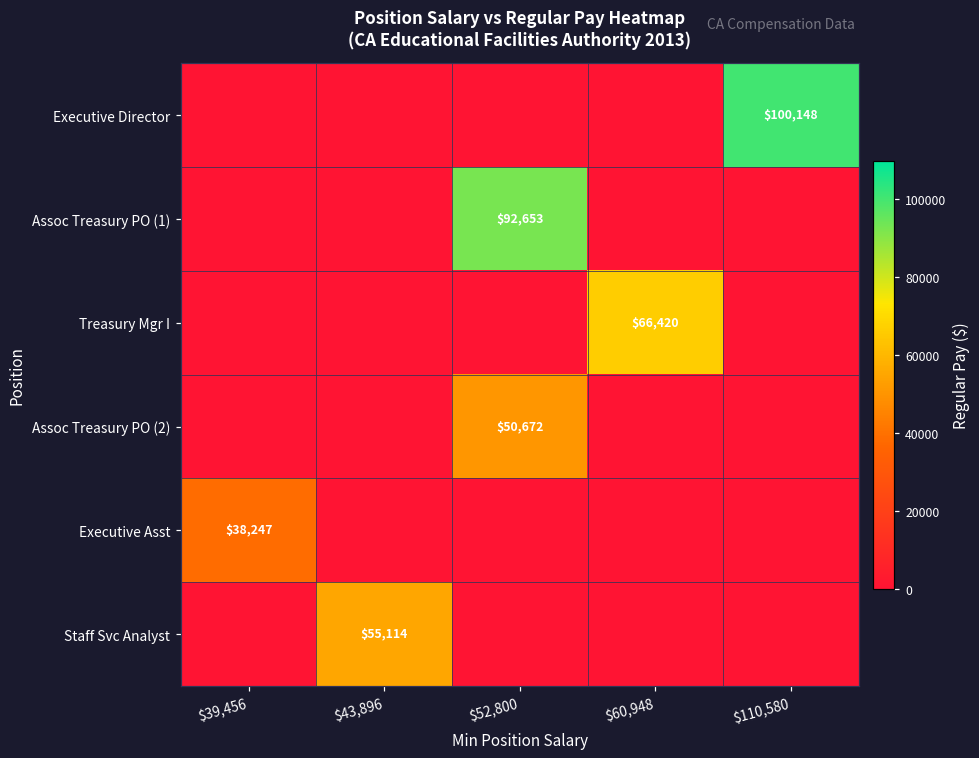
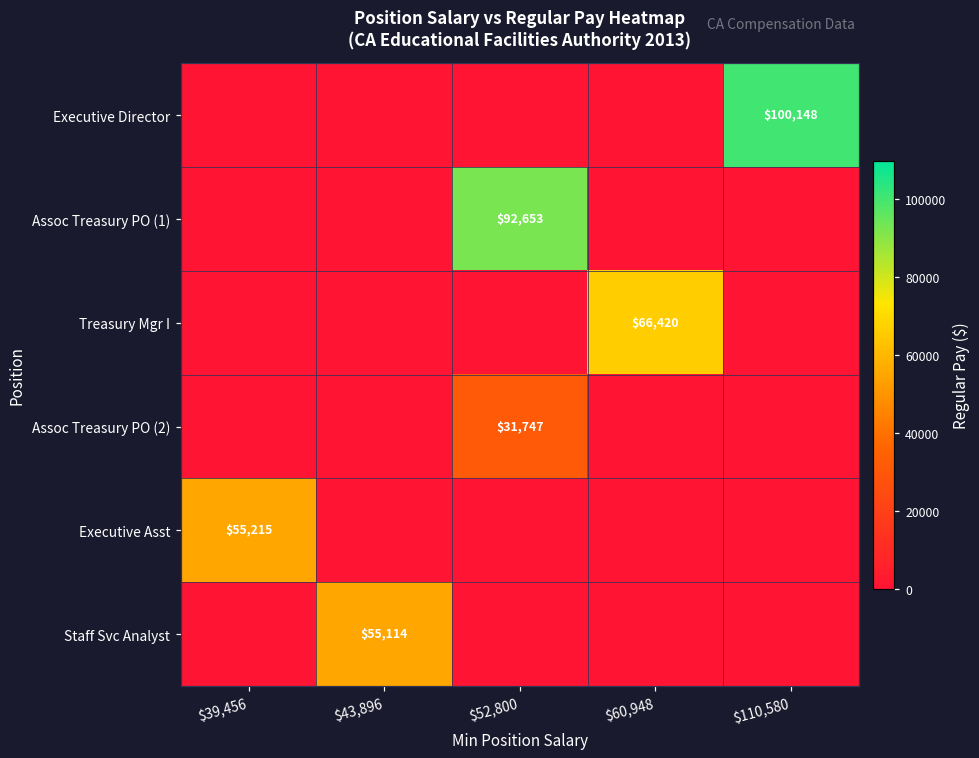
Assoc Treasury PO (2), $52,800: $50,672 -> $31,747
Executive Asst, $39,456: $38,247 -> $55,215
